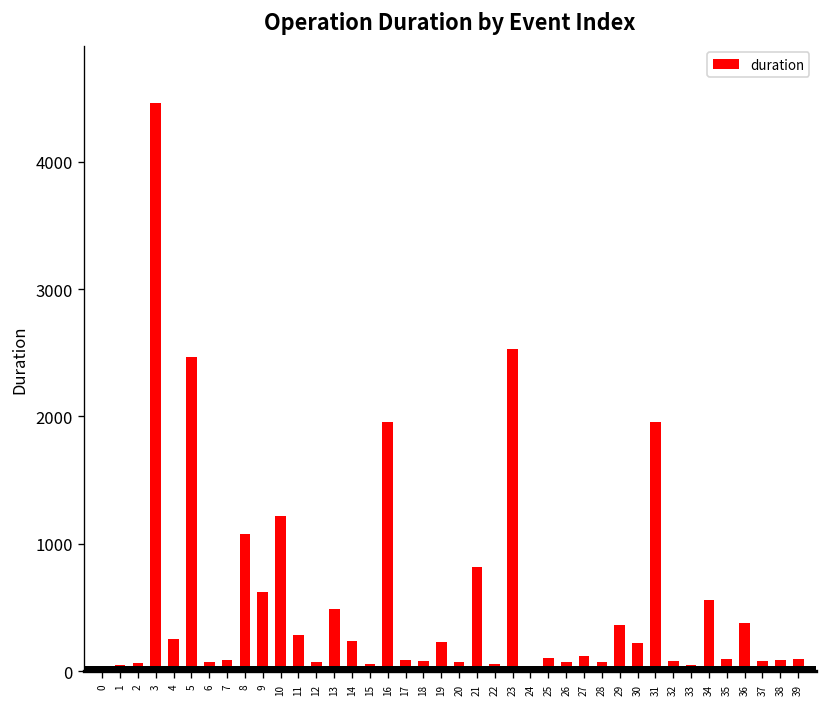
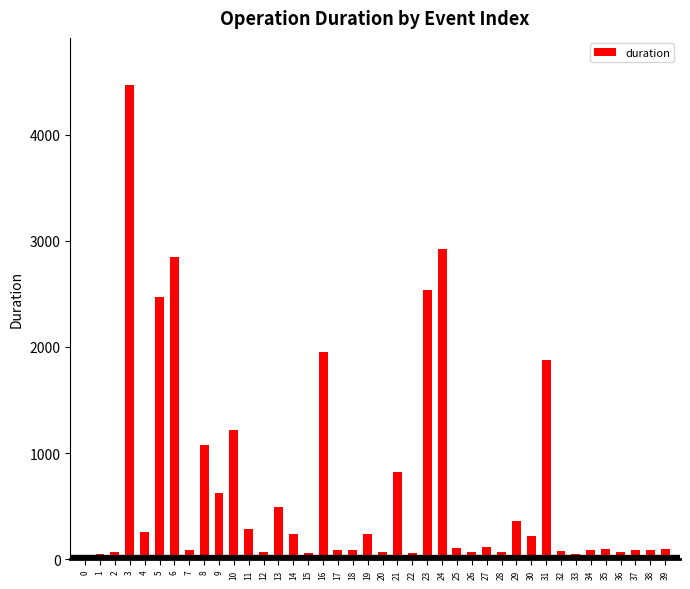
6: 70 -> 2840
24: 40 -> 2930
31: 1960 -> 1880
34: 560 -> 80
36: 380 -> 60
